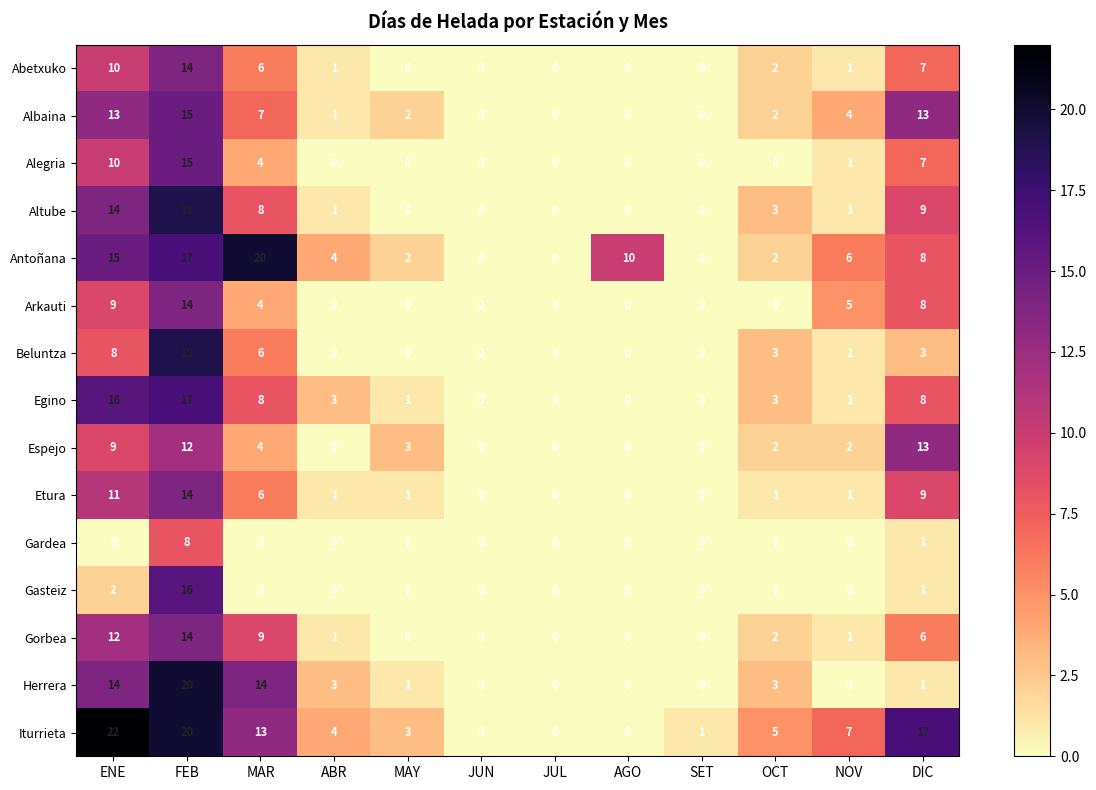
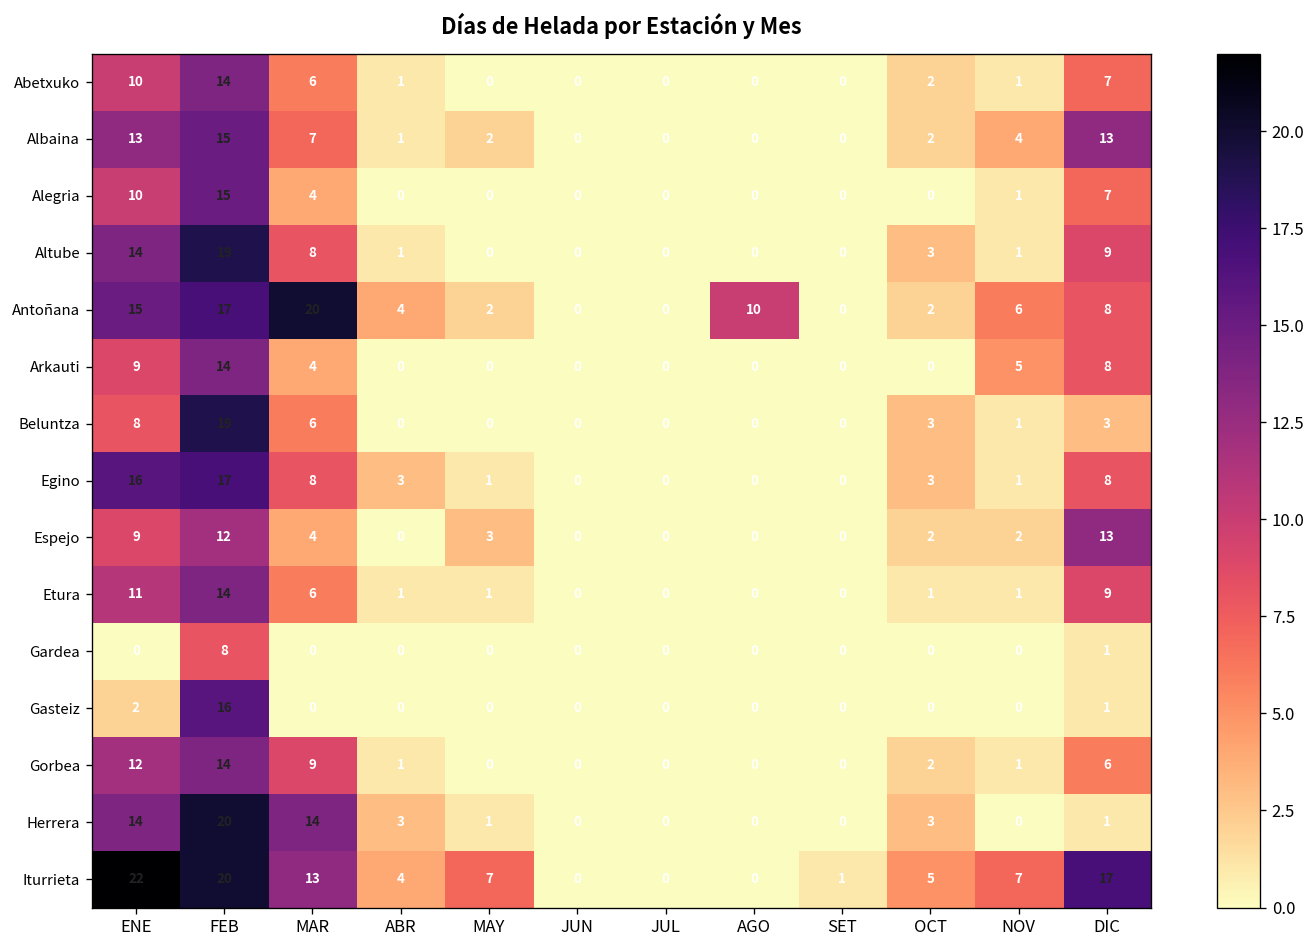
Iturrieta, MAY: 3 -> 7
